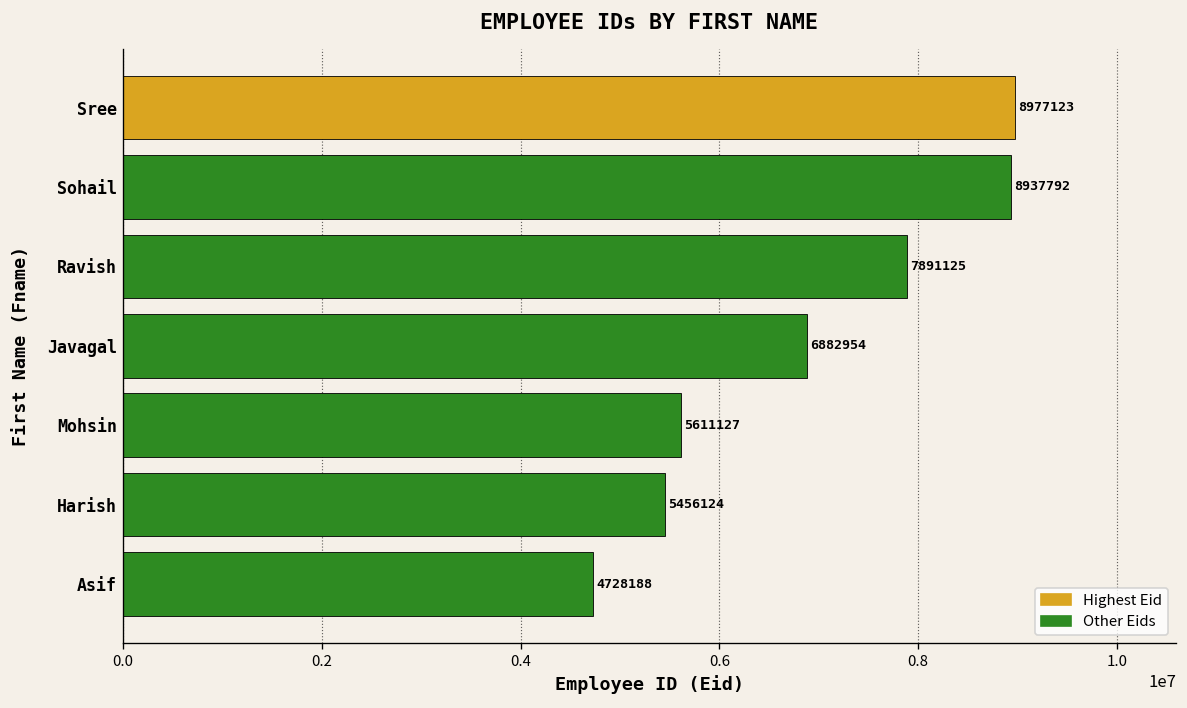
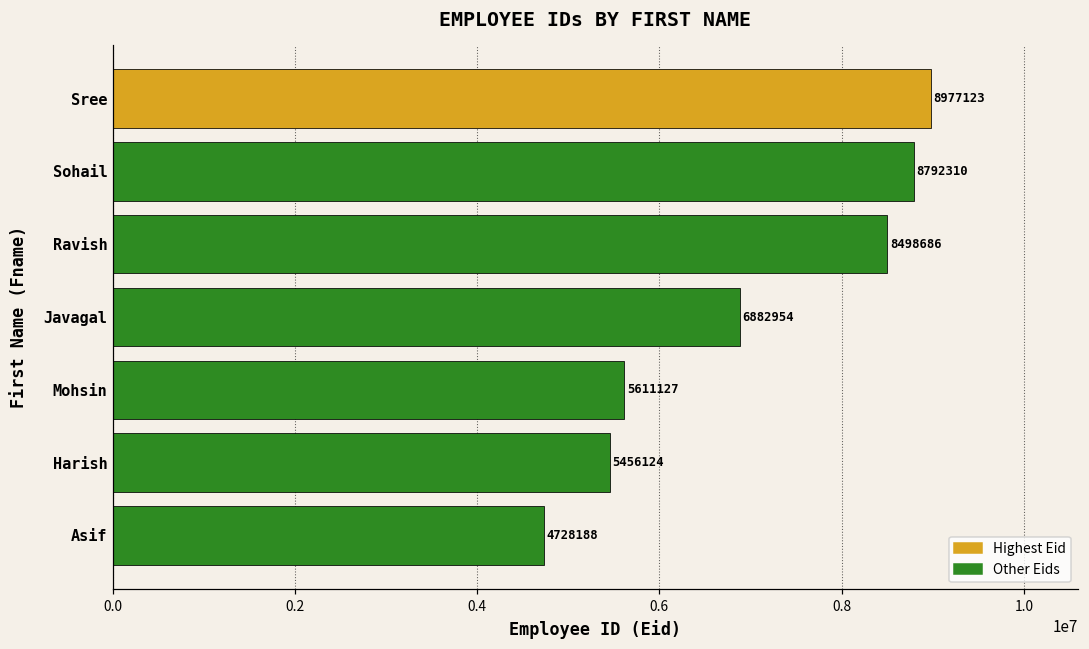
Sohail: 8937792 -> 8792310
Ravish: 7891125 -> 8498686
